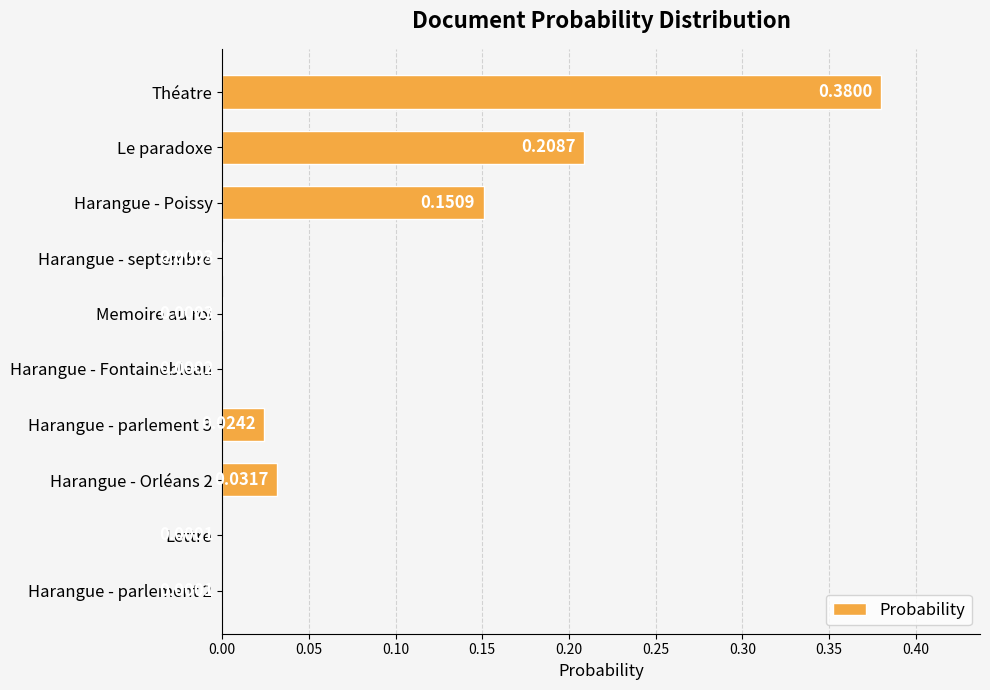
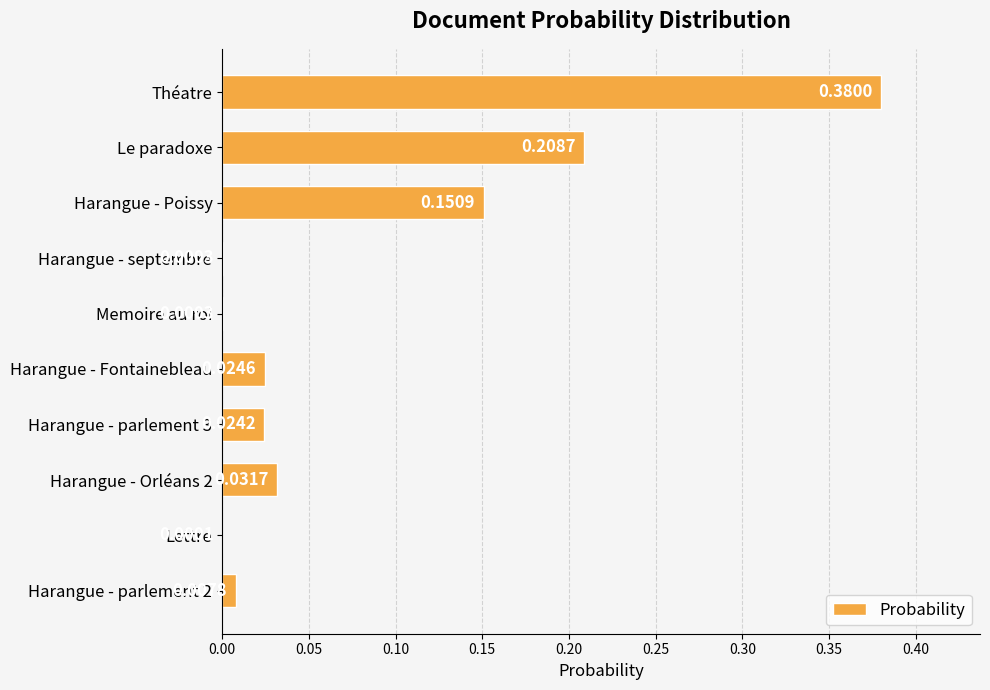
Harangue - Fontainebleau: 0.000 -> 0.025
Harangue - parlement 2: 0.000 -> 0.008
